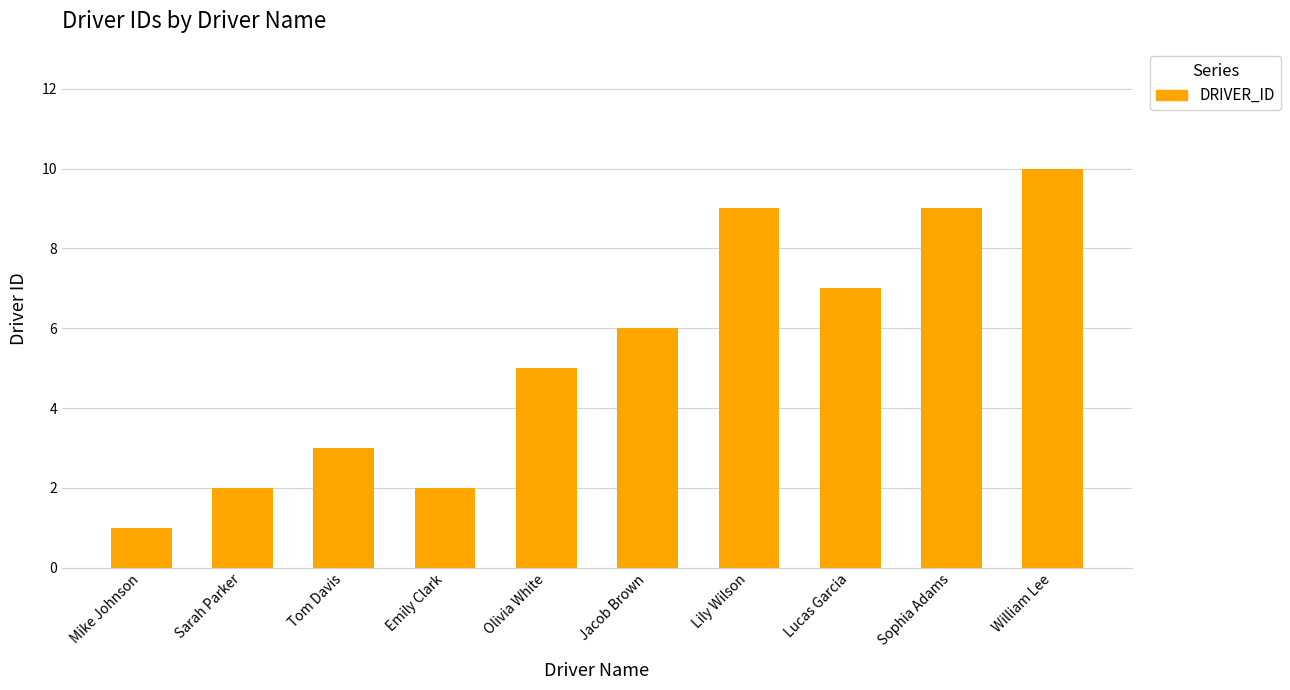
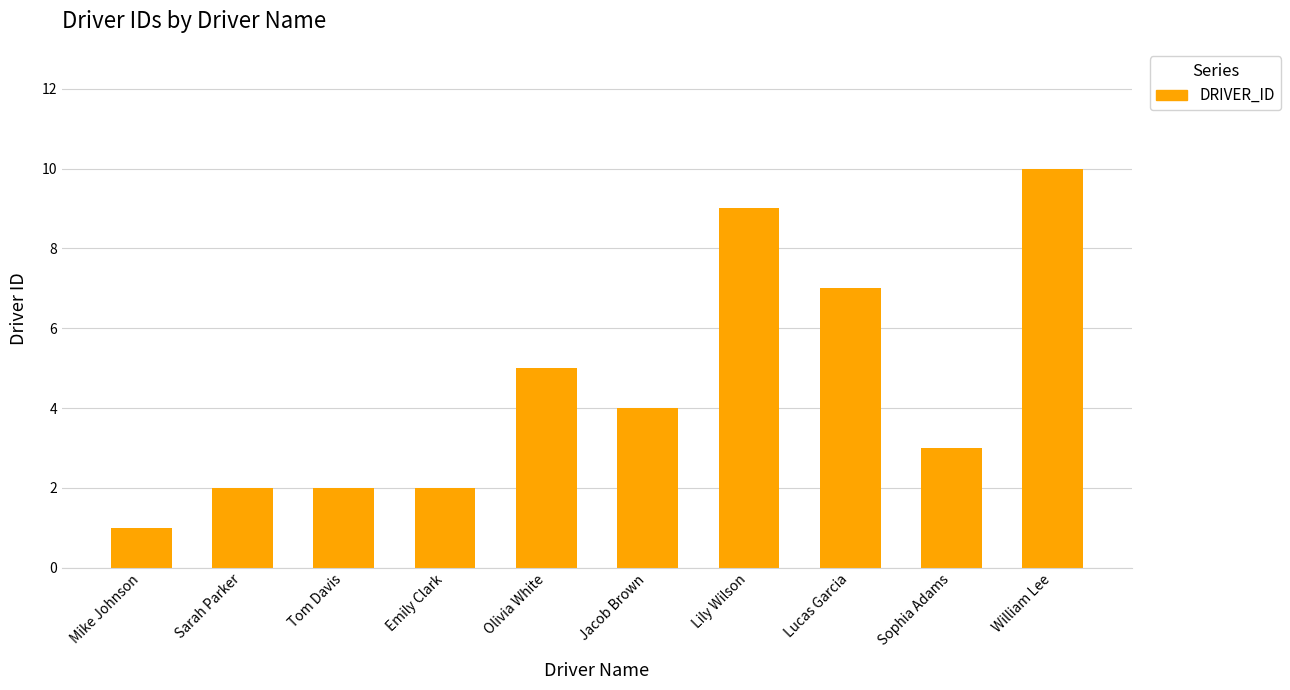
Tom Davis: 3 -> 2
Jacob Brown: 6 -> 4
Sophia Adams: 9 -> 3
